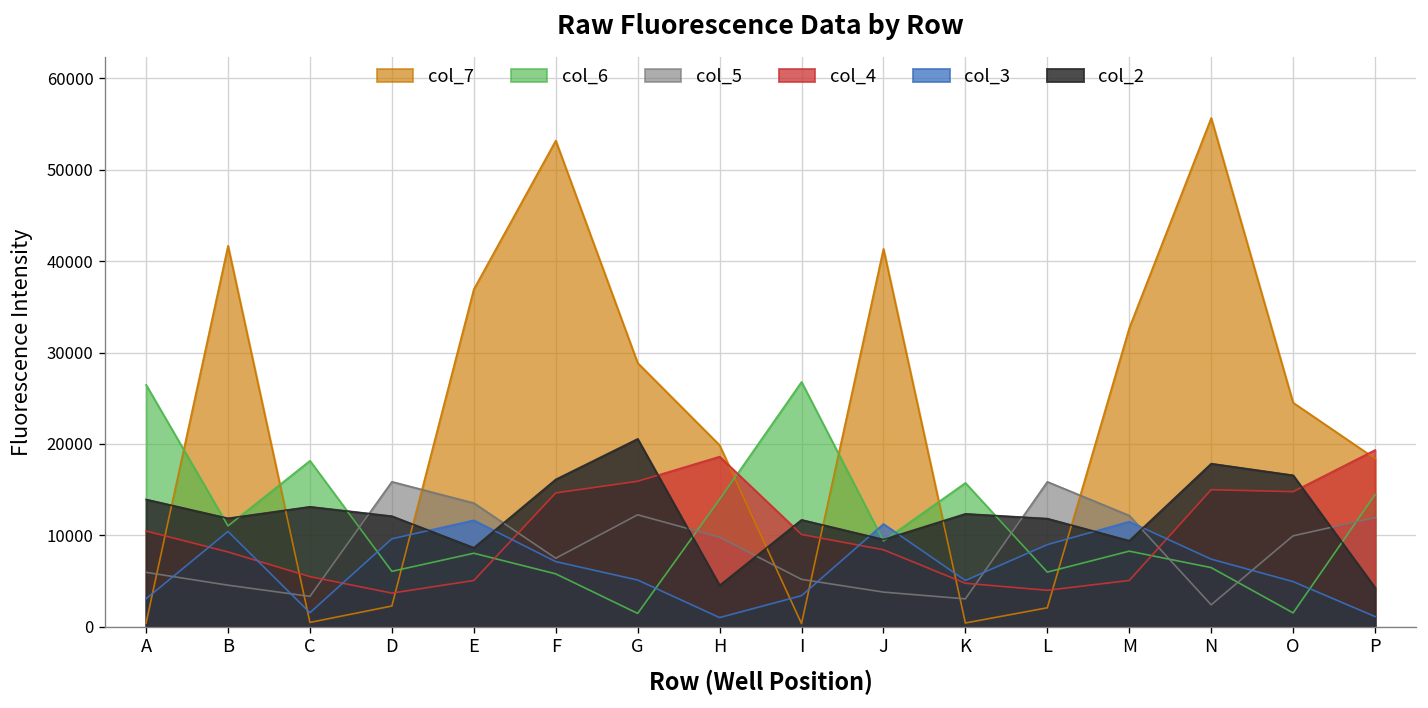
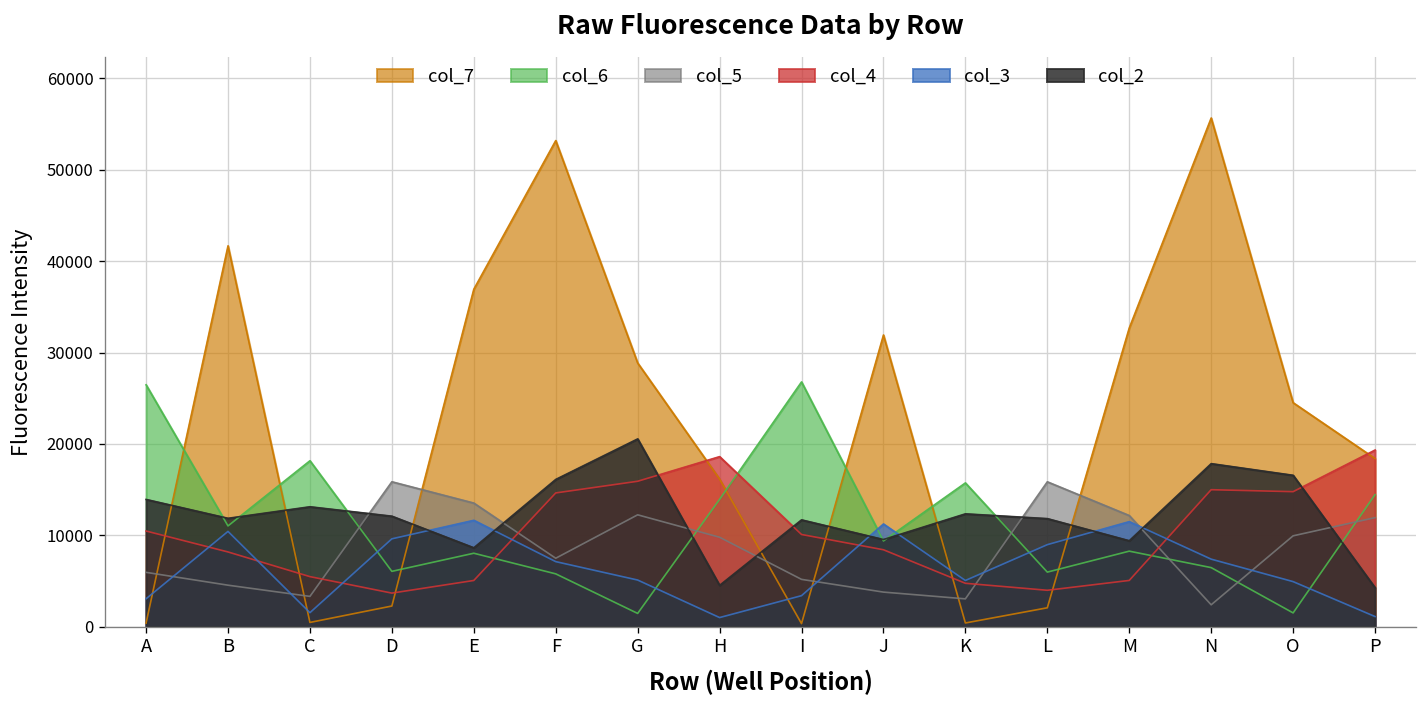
col_7, H: 20000 -> 16000
col_7, J: 41000 -> 32000
